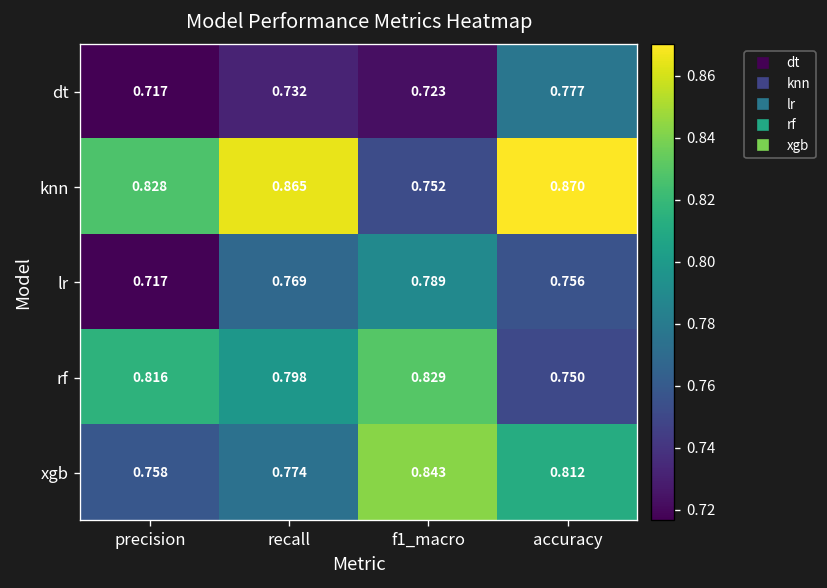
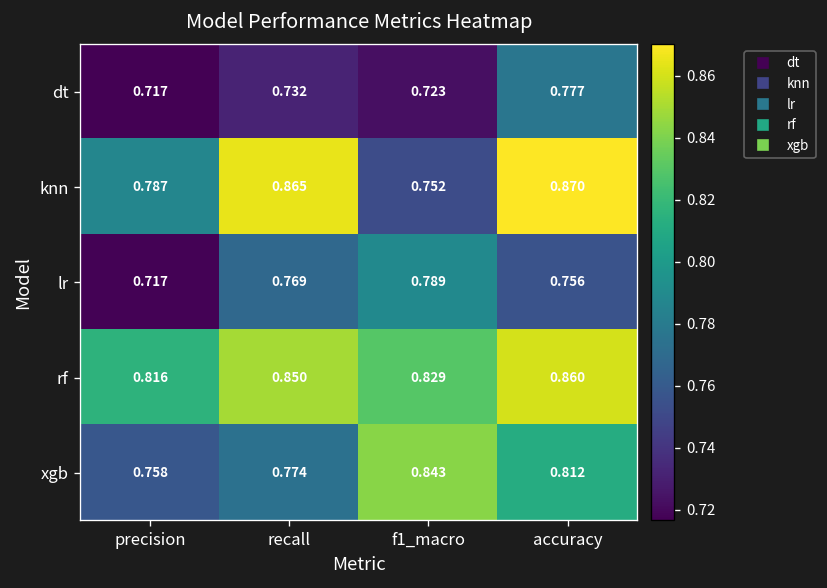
knn, precision: 0.828 -> 0.787
rf, recall: 0.798 -> 0.850
rf, accuracy: 0.750 -> 0.860
